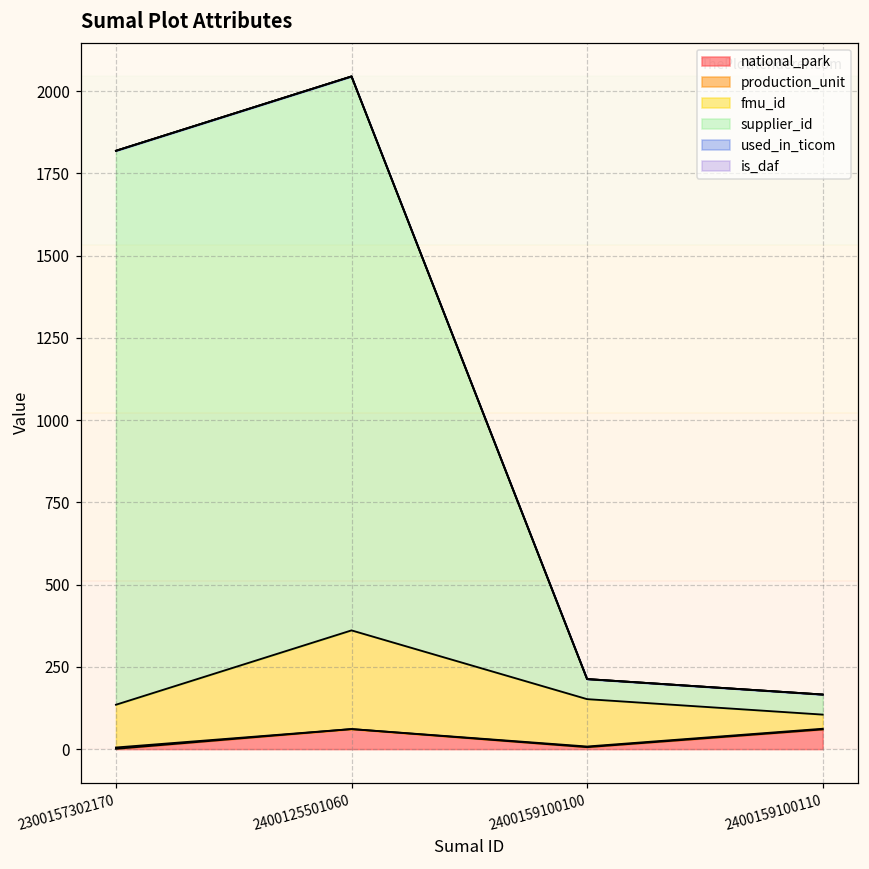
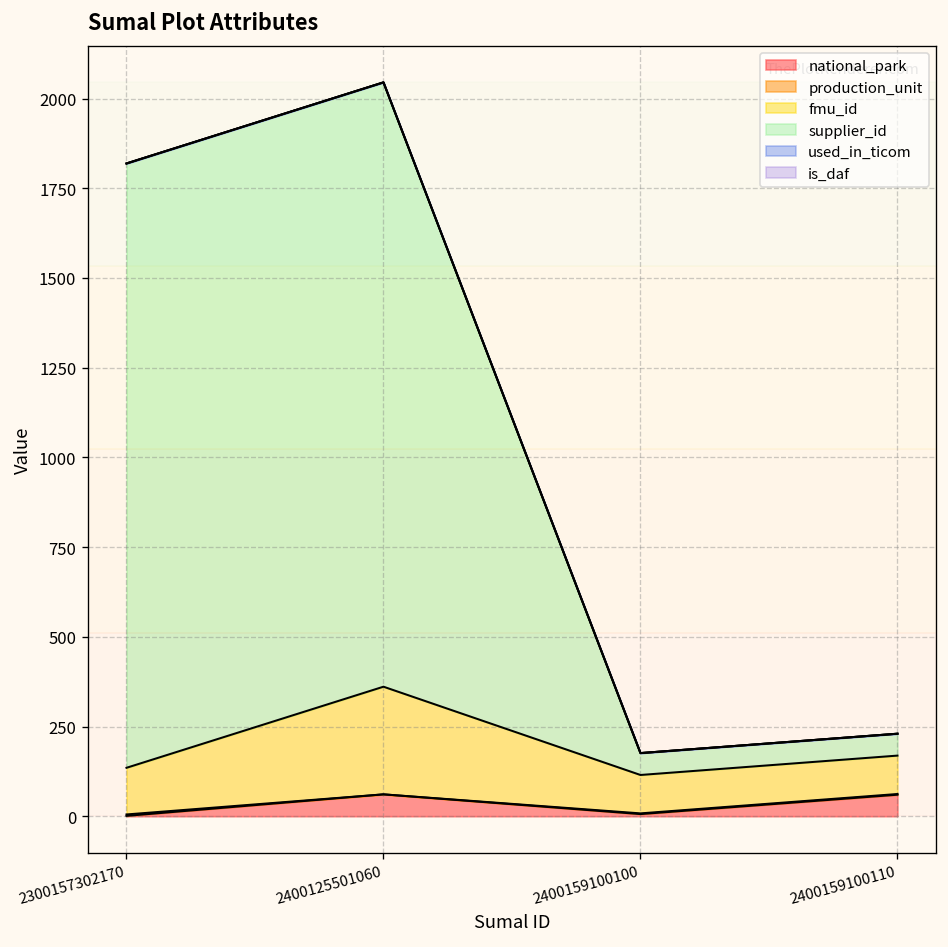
fmu_id, 2400159100100: 140 -> 110
fmu_id, 2400159100110: 40 -> 110
